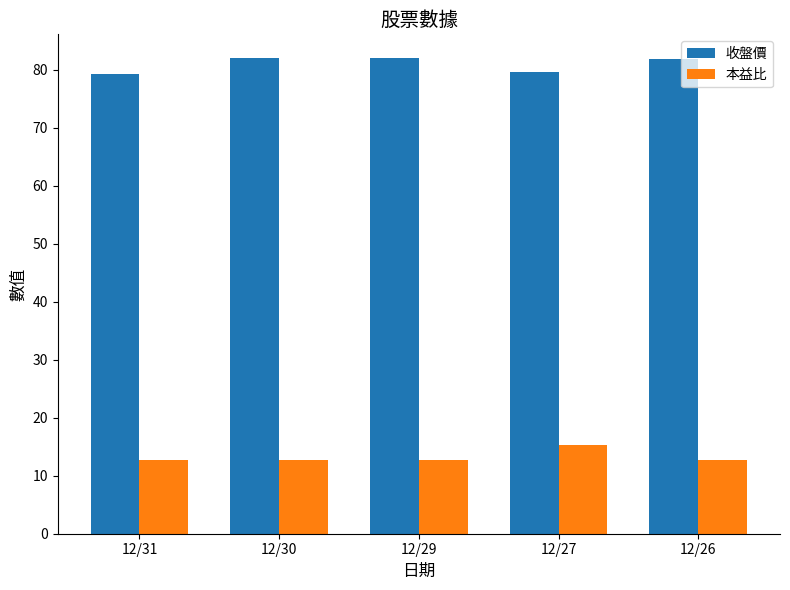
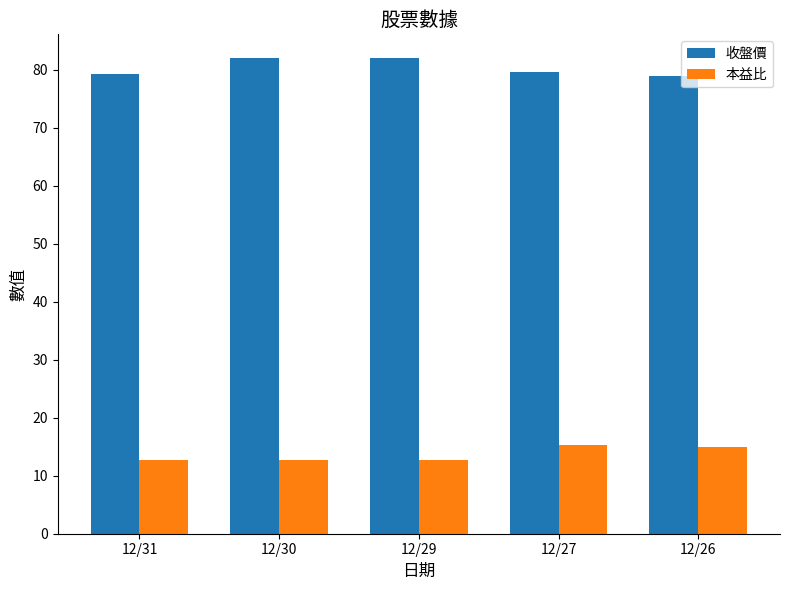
收盤價, 12/26: 82 -> 79
本益比, 12/26: 13 -> 15
